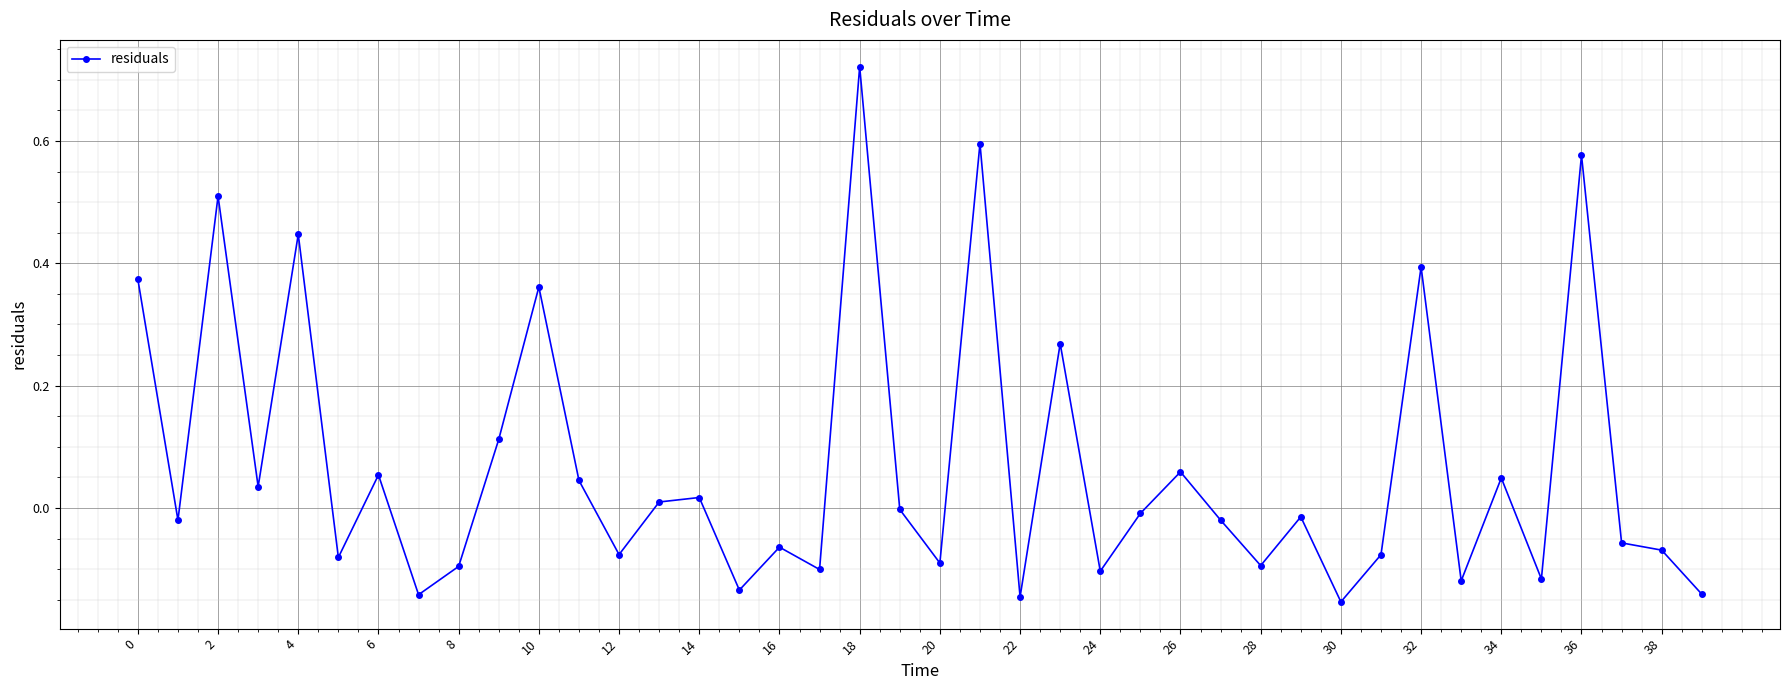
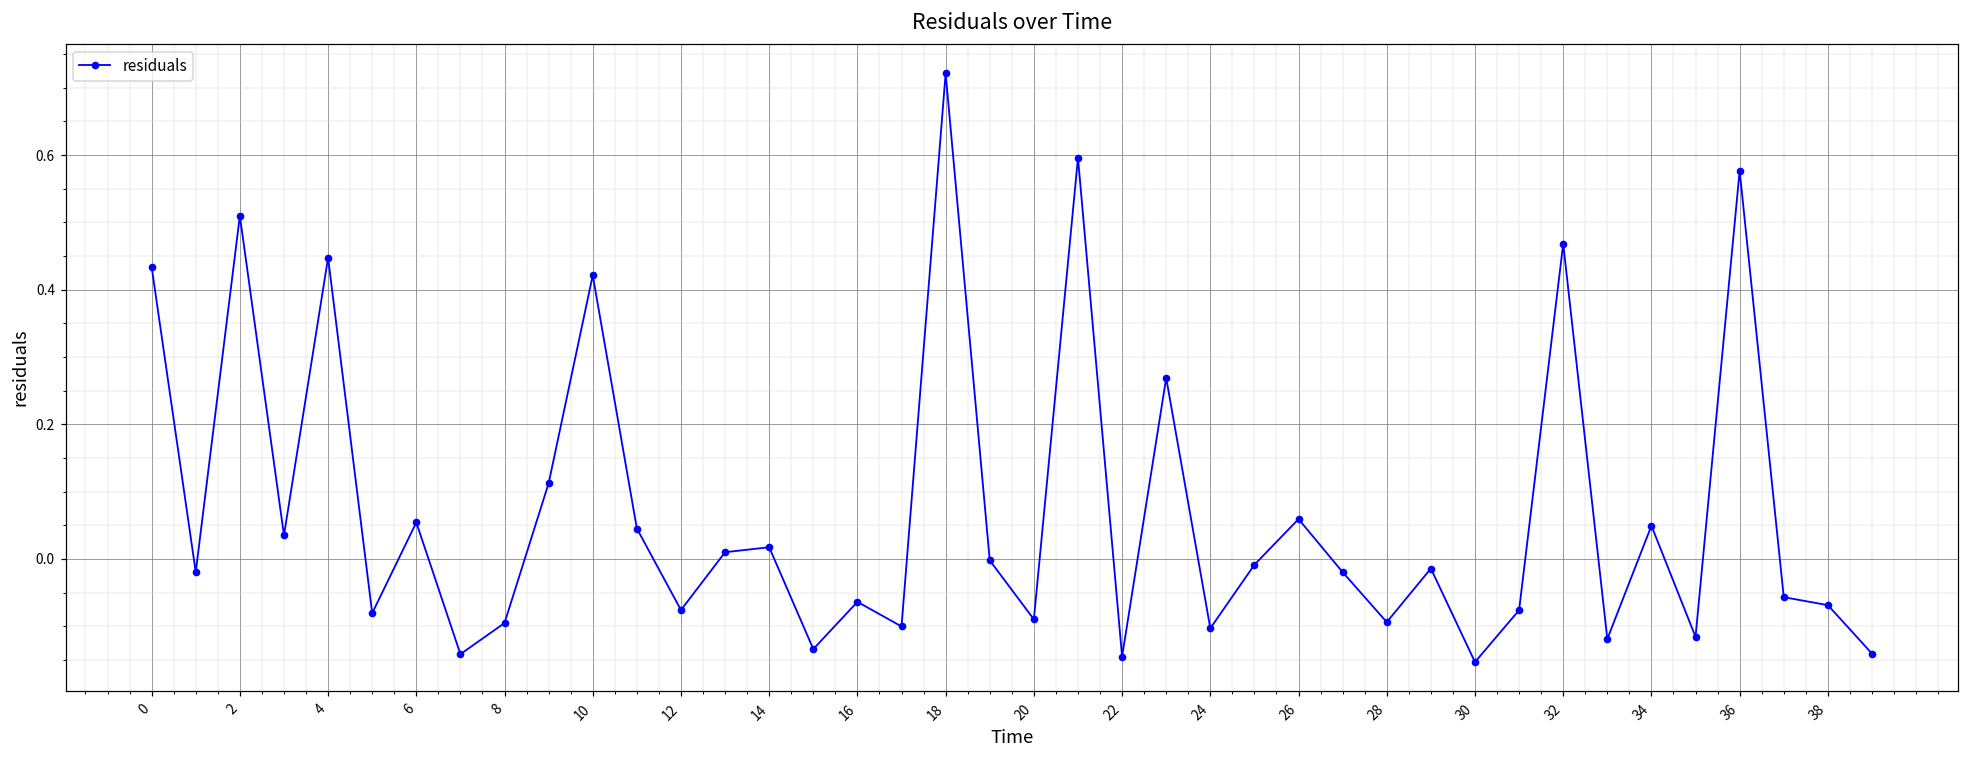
0: 0.37 -> 0.43
10: 0.36 -> 0.42
32: 0.39 -> 0.47
